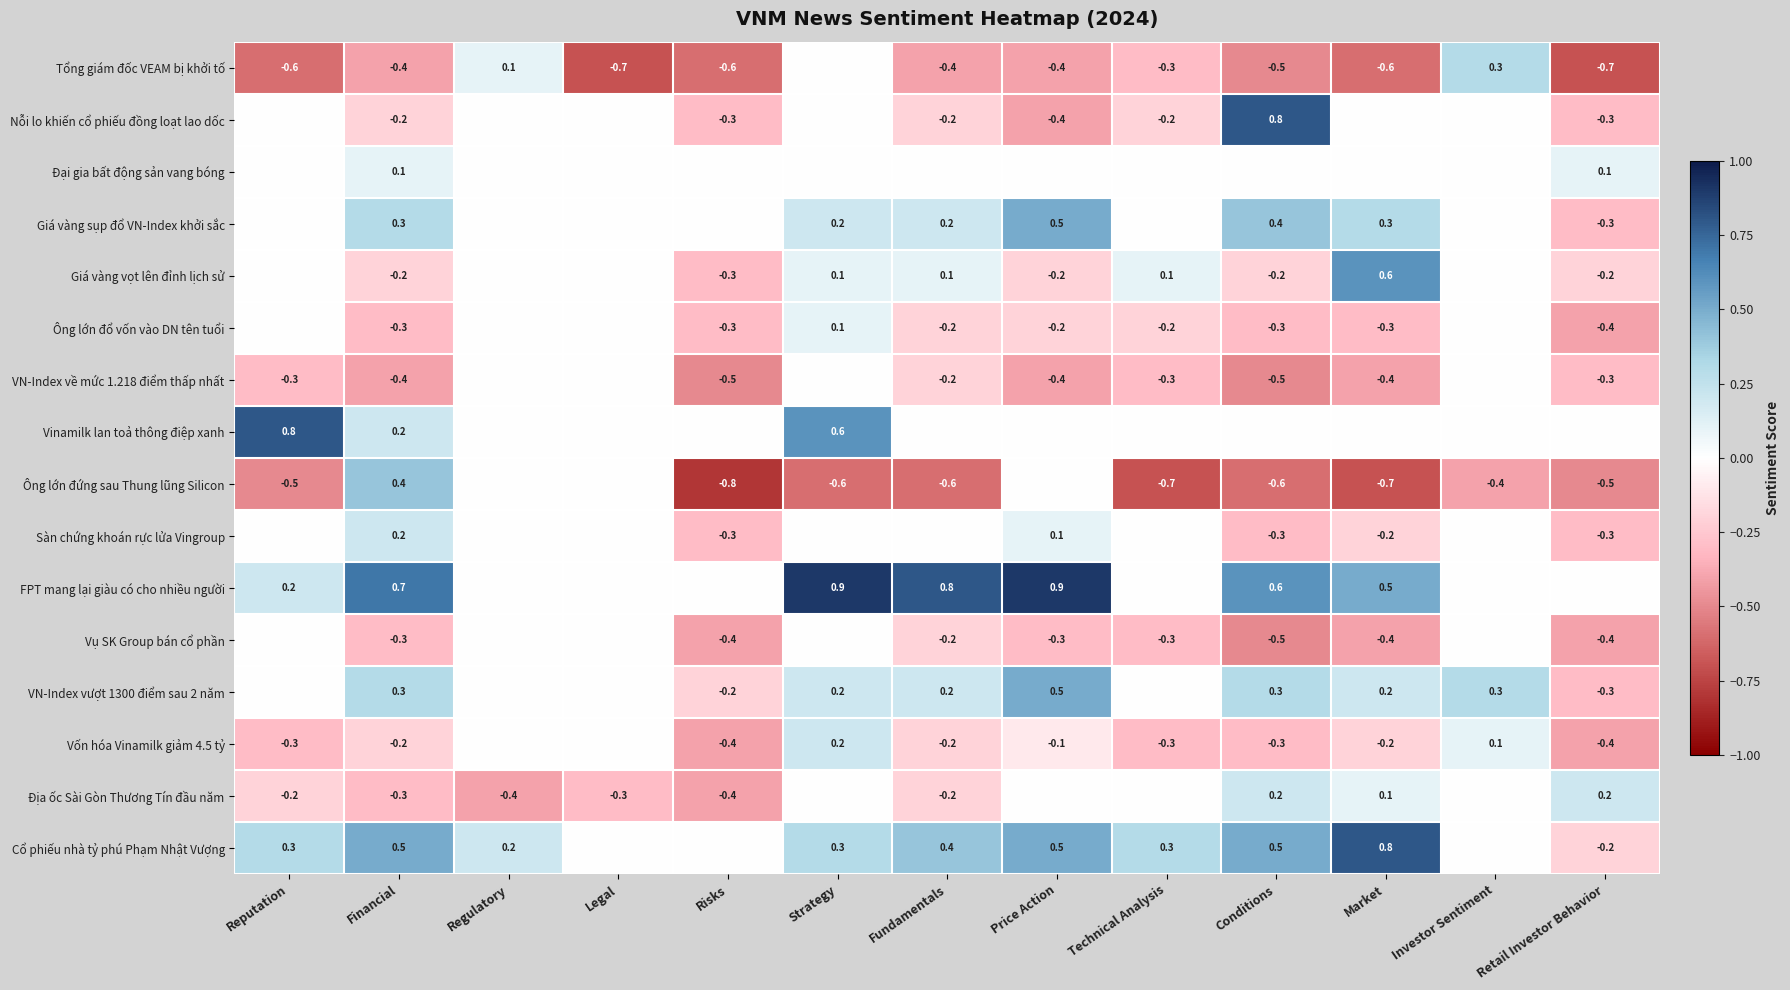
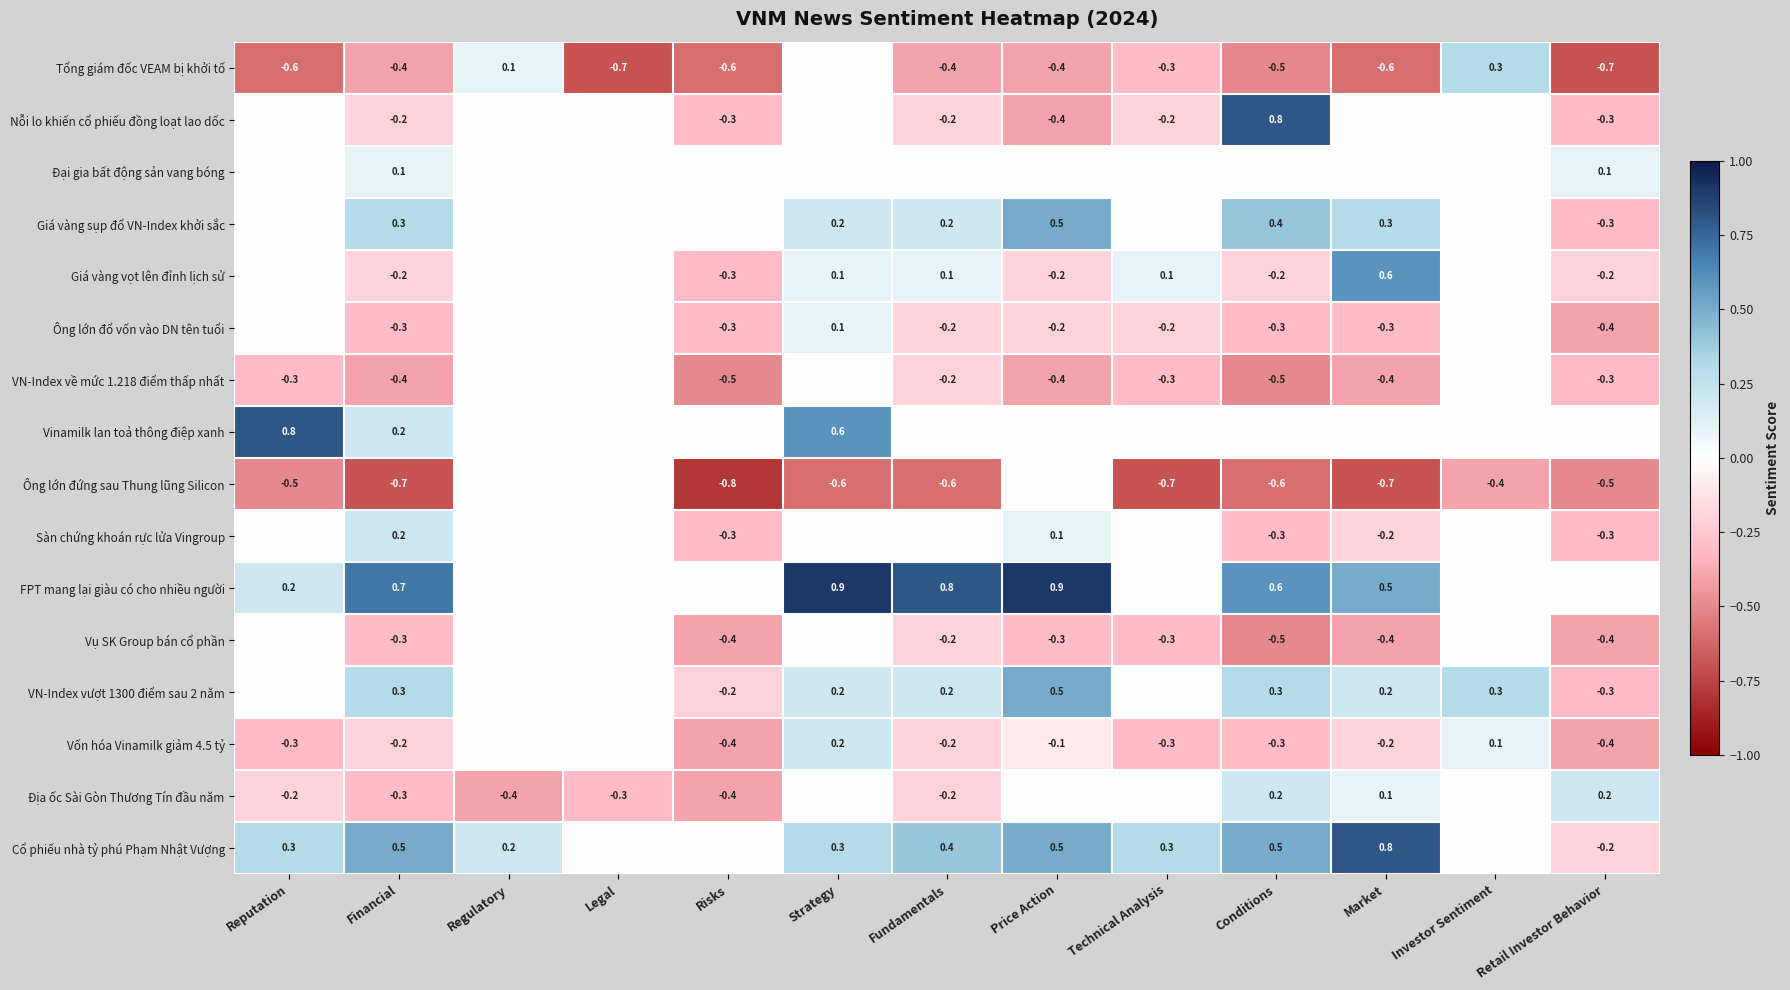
Ông lớn đứng sau Thung lũng Silicon, Financial: 0.4 -> -0.7
